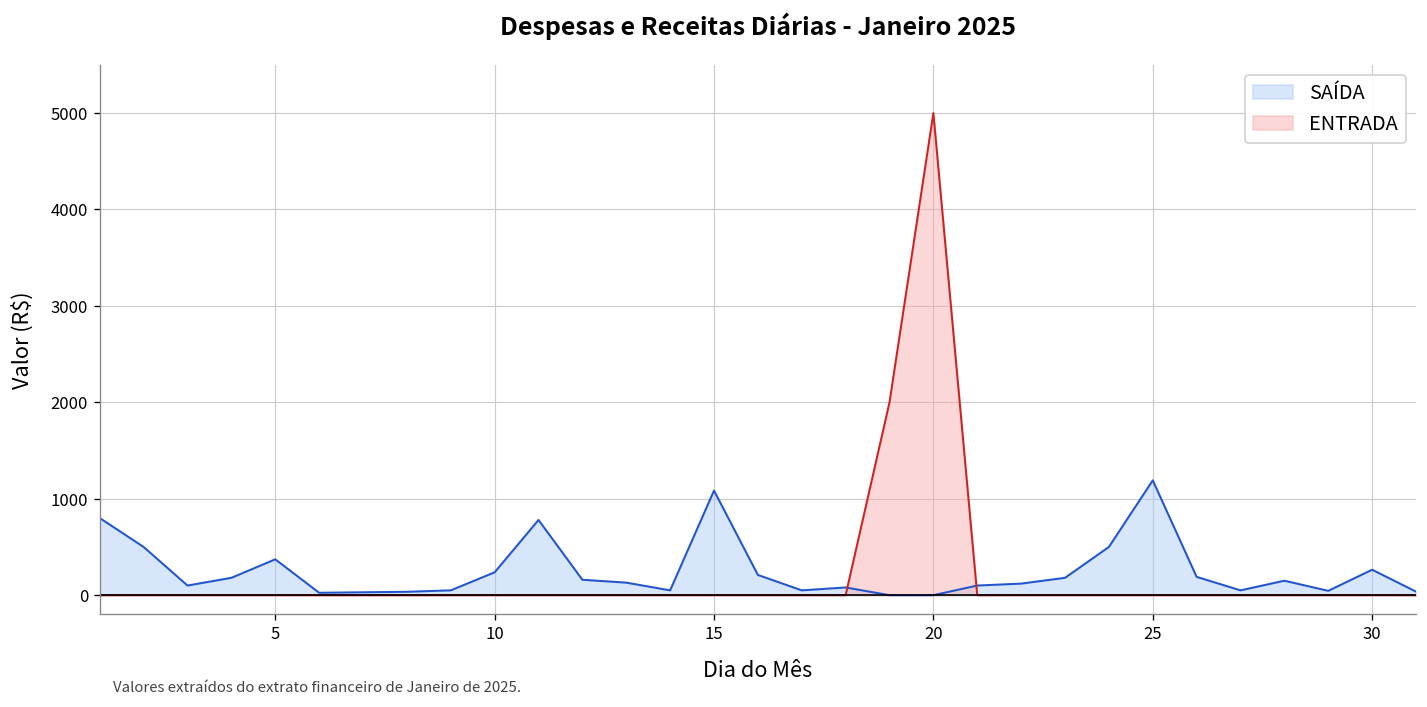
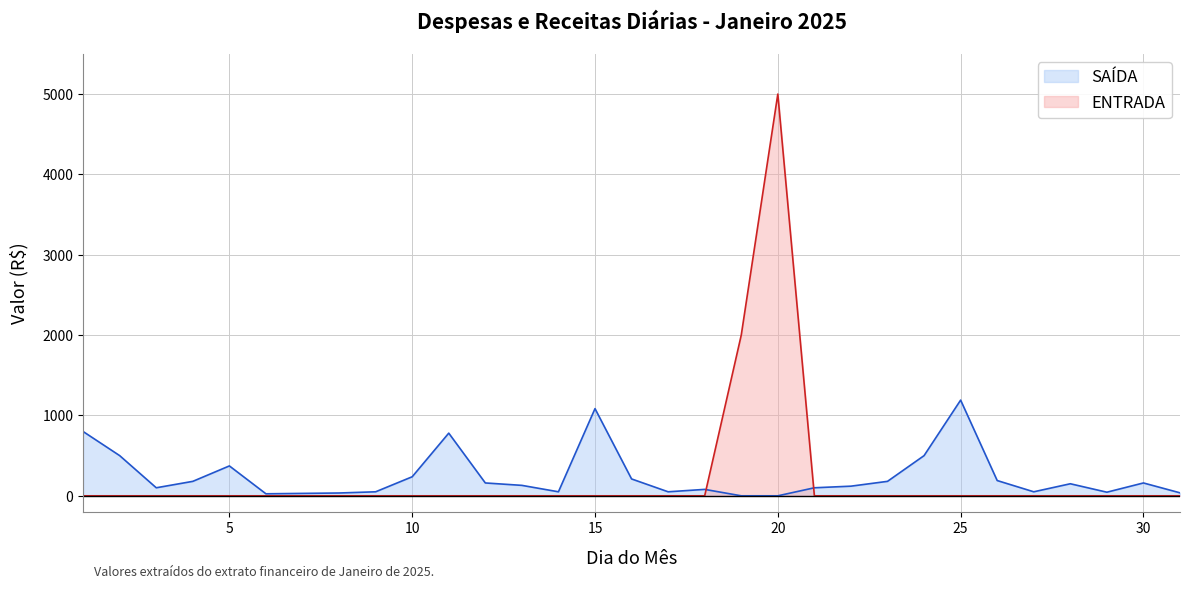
SAÍDA, 30: 300 -> 200
